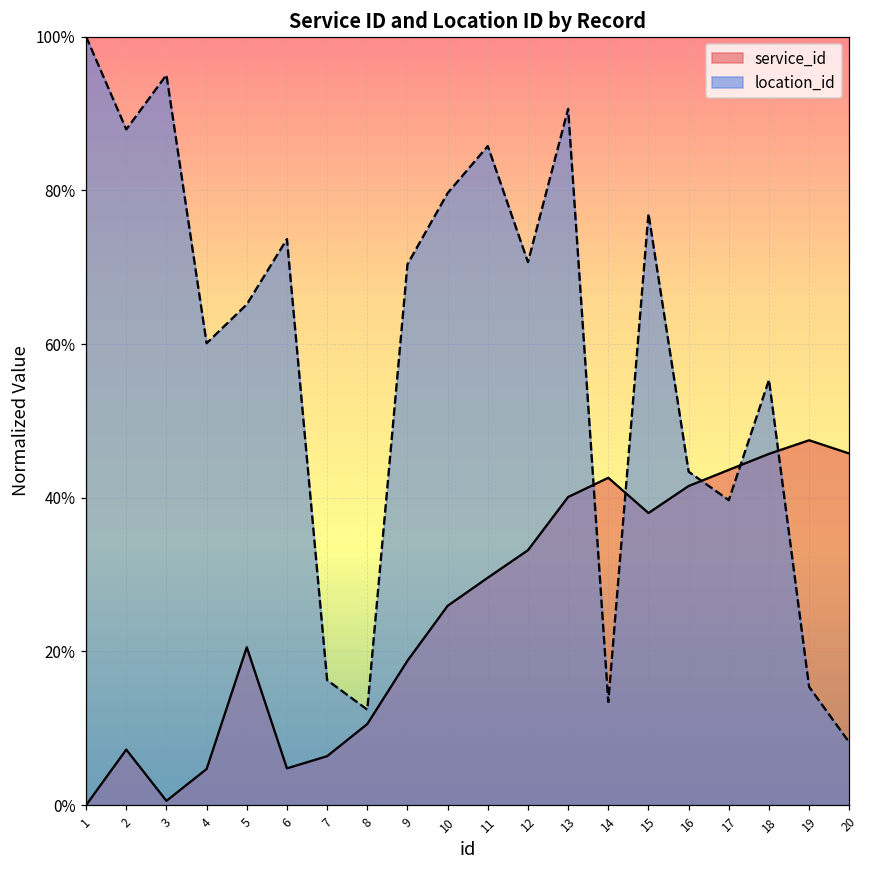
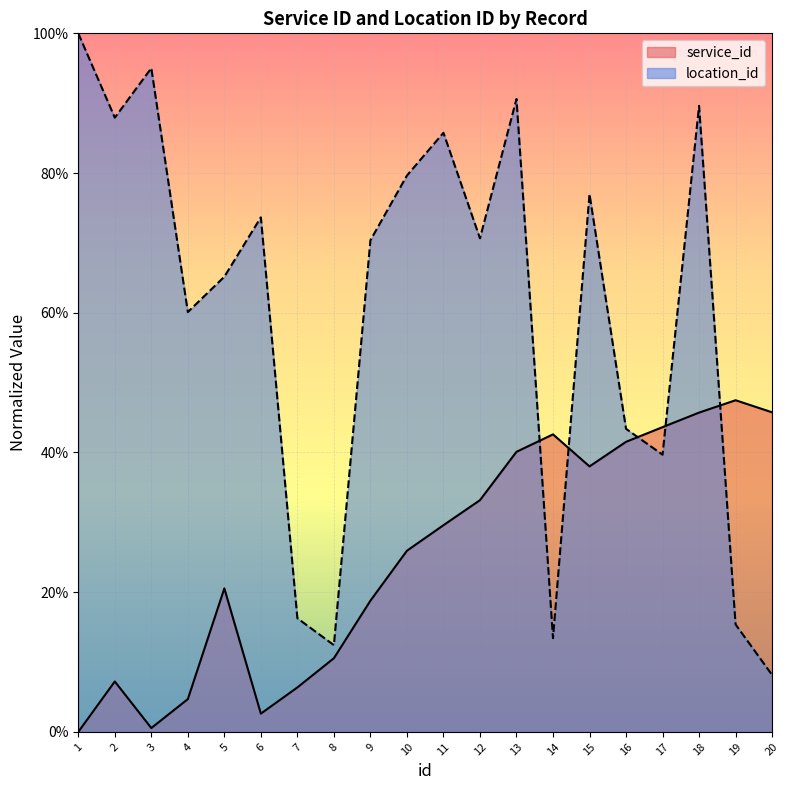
service_id, 6: 5% -> 3%
location_id, 18: 55% -> 90%
